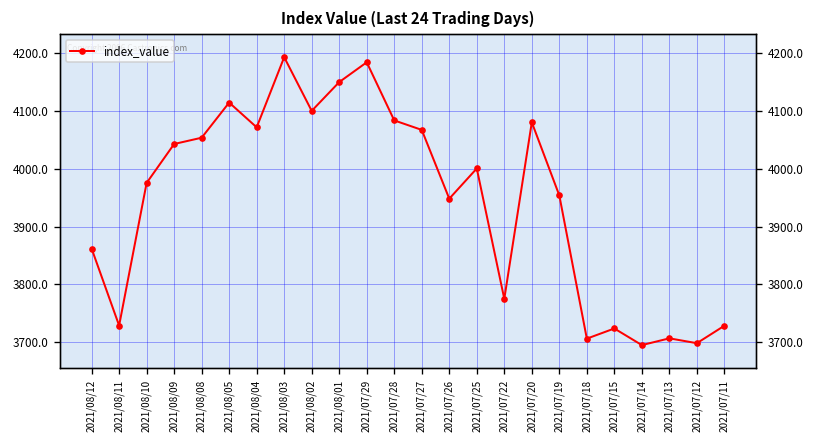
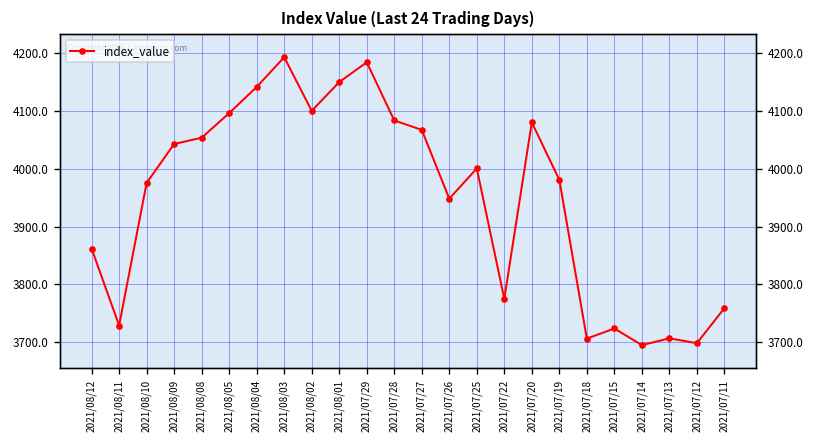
2021/08/05: 4110 -> 4100
2021/08/04: 4070 -> 4140
2021/07/19: 3950 -> 3980
2021/07/11: 3730 -> 3760
